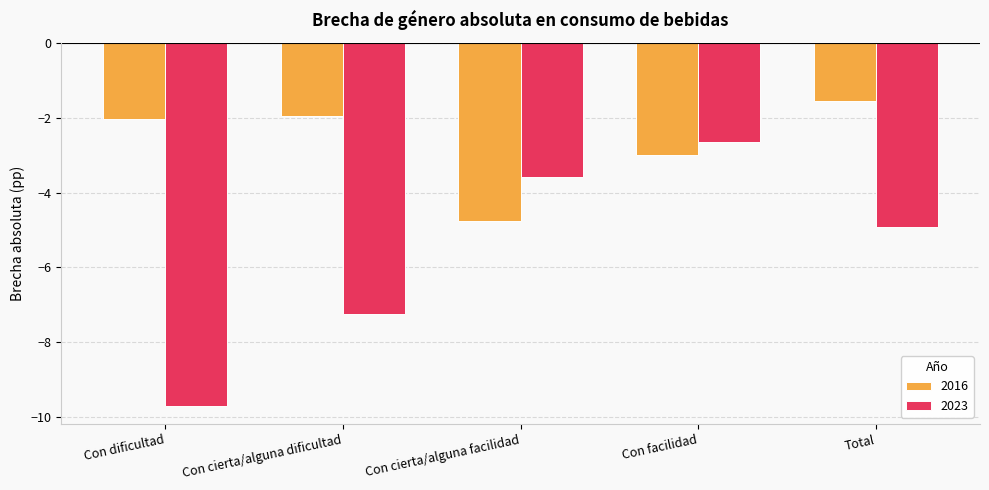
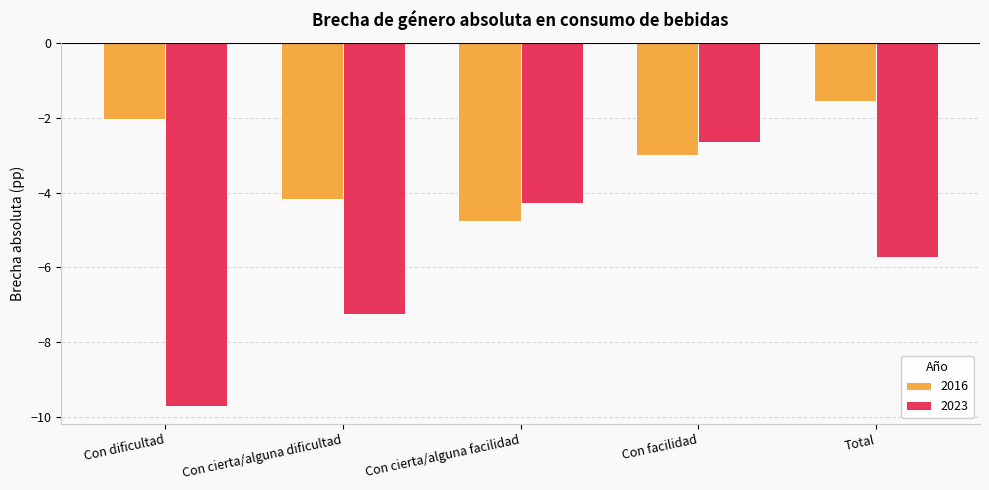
2016, Con cierta/alguna dificultad: -1.9 -> -4.2
2023, Con cierta/alguna facilidad: -3.6 -> -4.3
2023, Total: -4.9 -> -5.7
